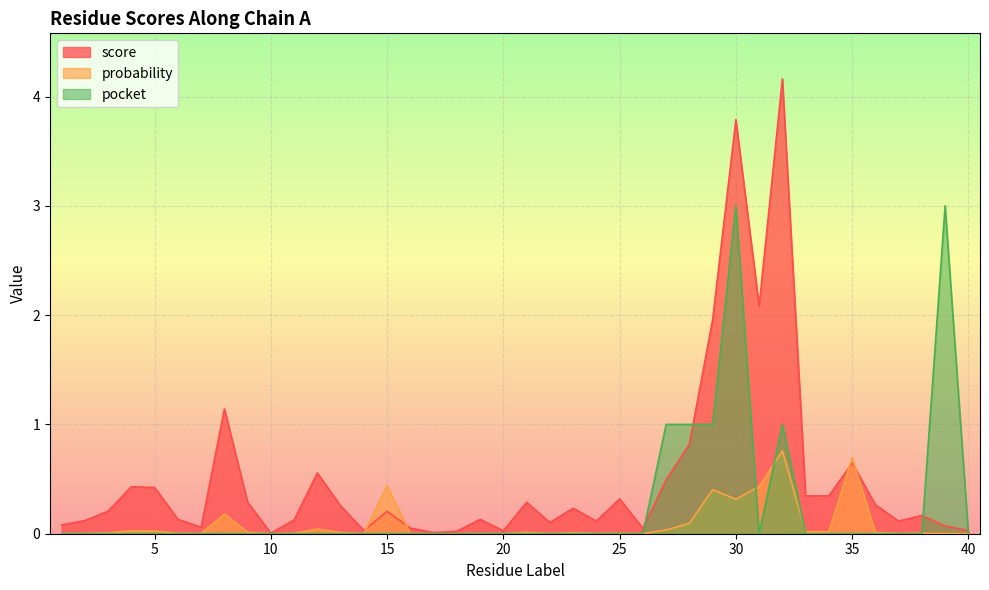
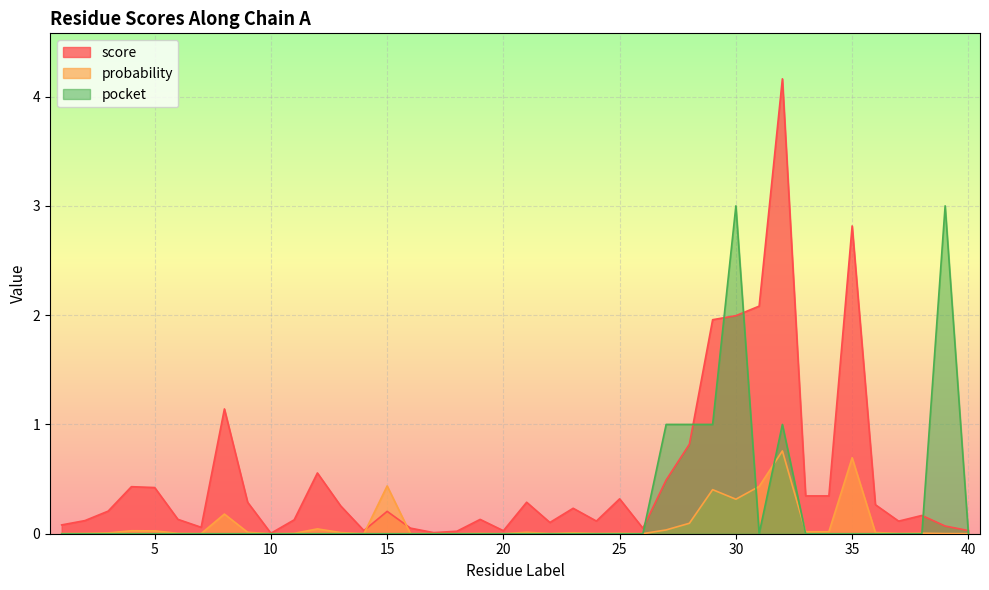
score, 30: 3.79 -> 2.00
score, 35: 0.65 -> 2.82
